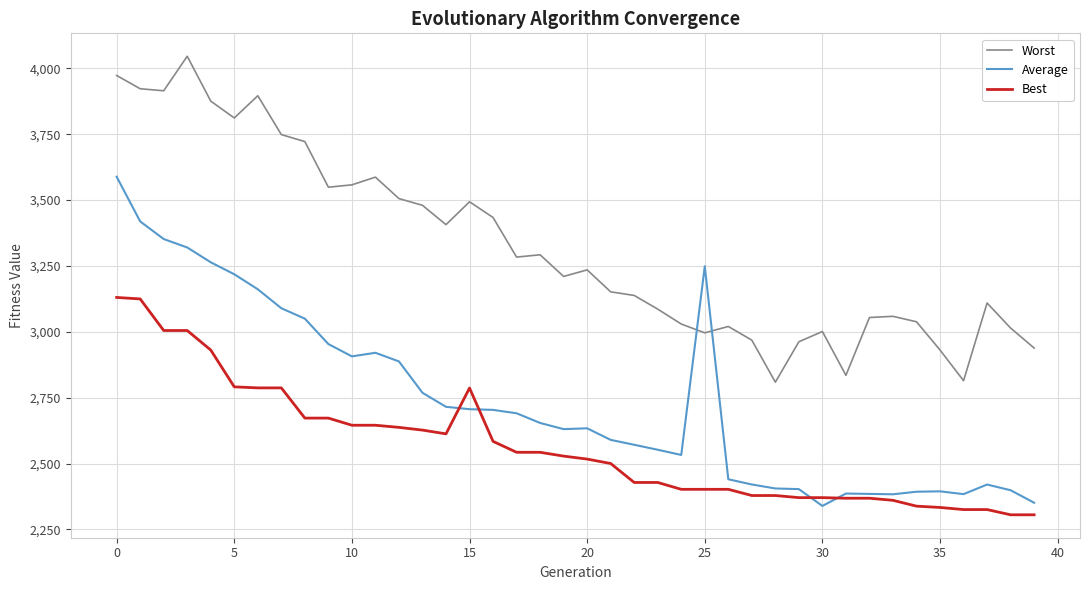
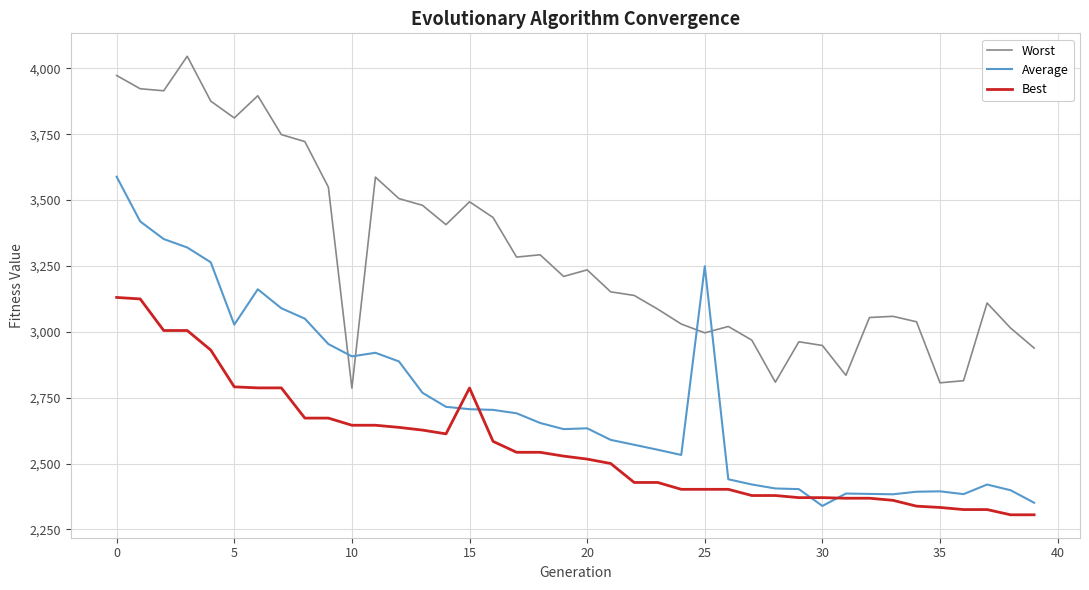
Average, 5: 3,220 -> 3,030
Worst, 10: 3,560 -> 2,790
Worst, 30: 3,000 -> 2,950
Worst, 35: 2,930 -> 2,810
